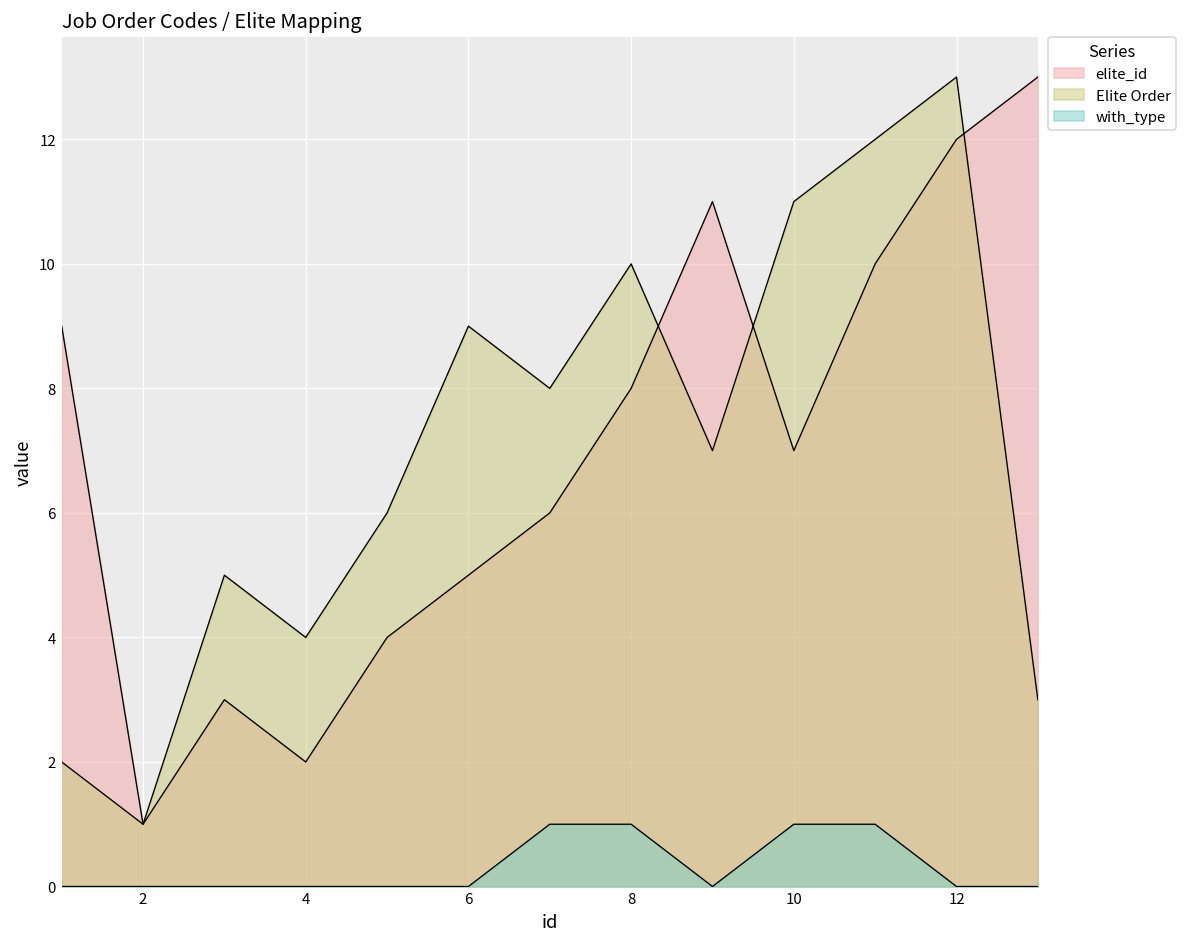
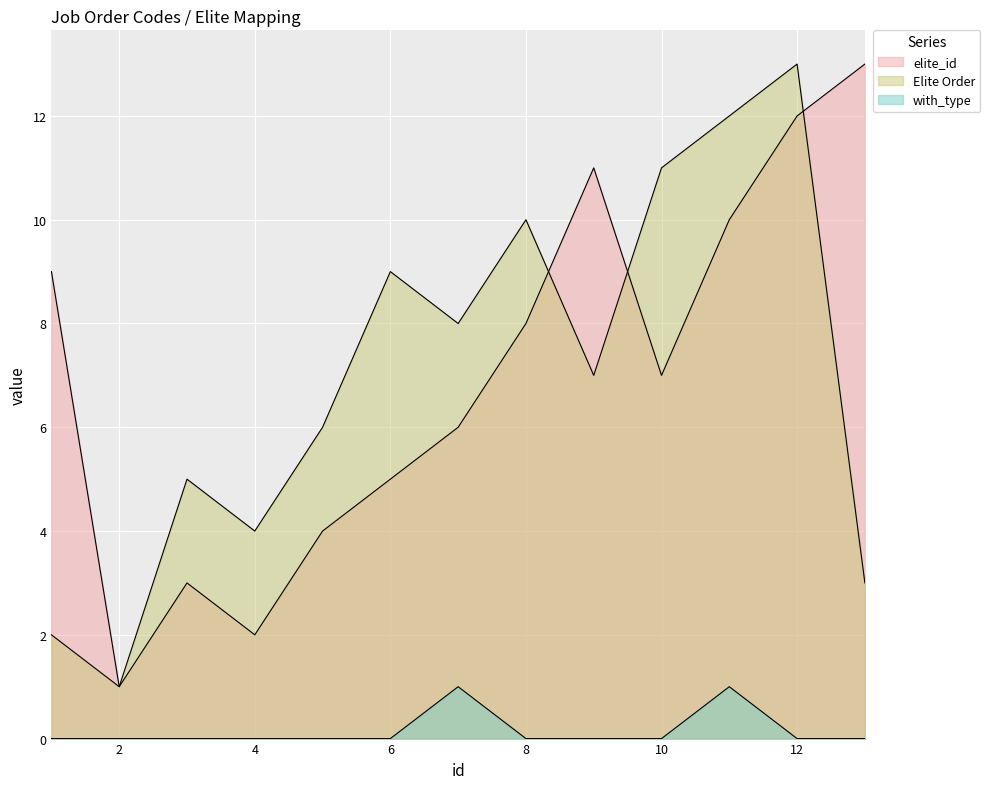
with_type, 8: 1 -> 0
with_type, 10: 1 -> 0
